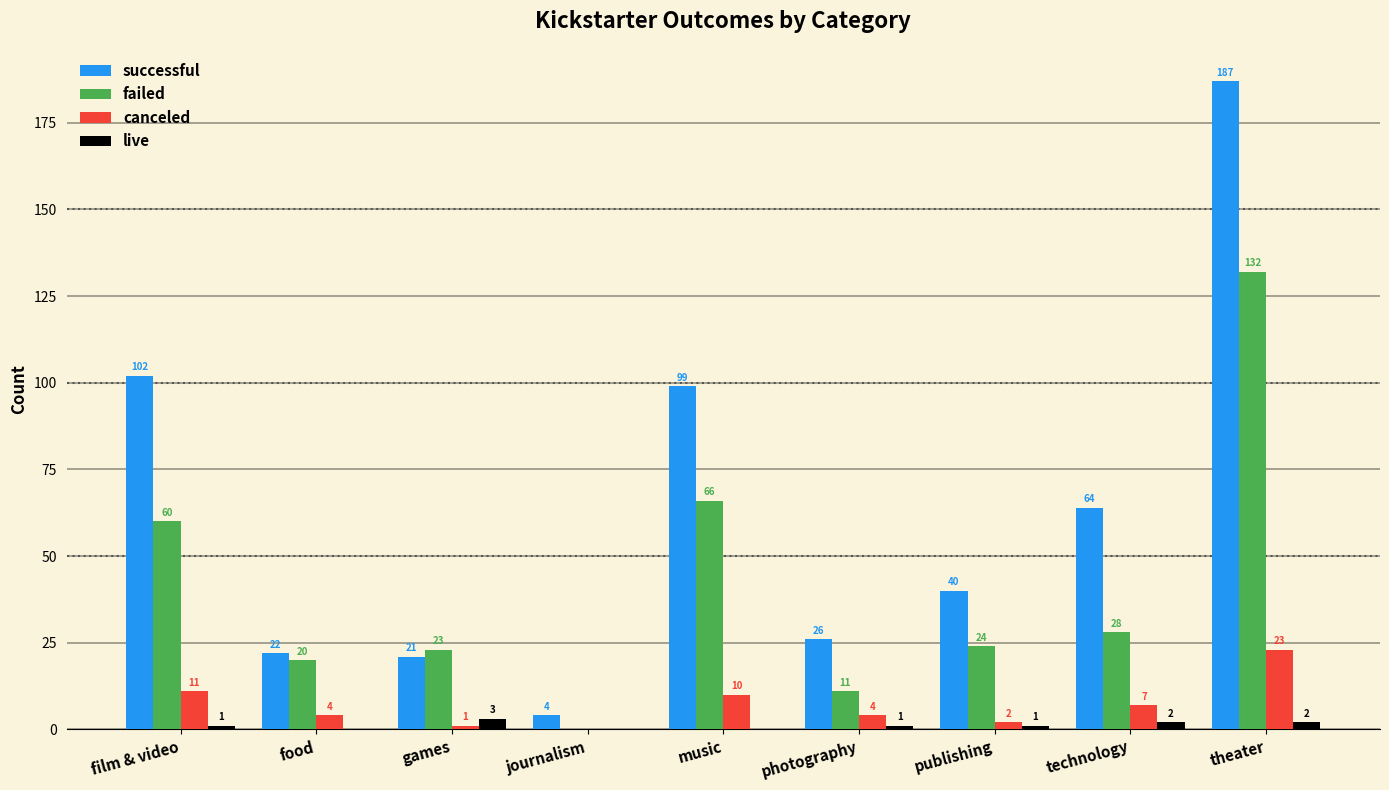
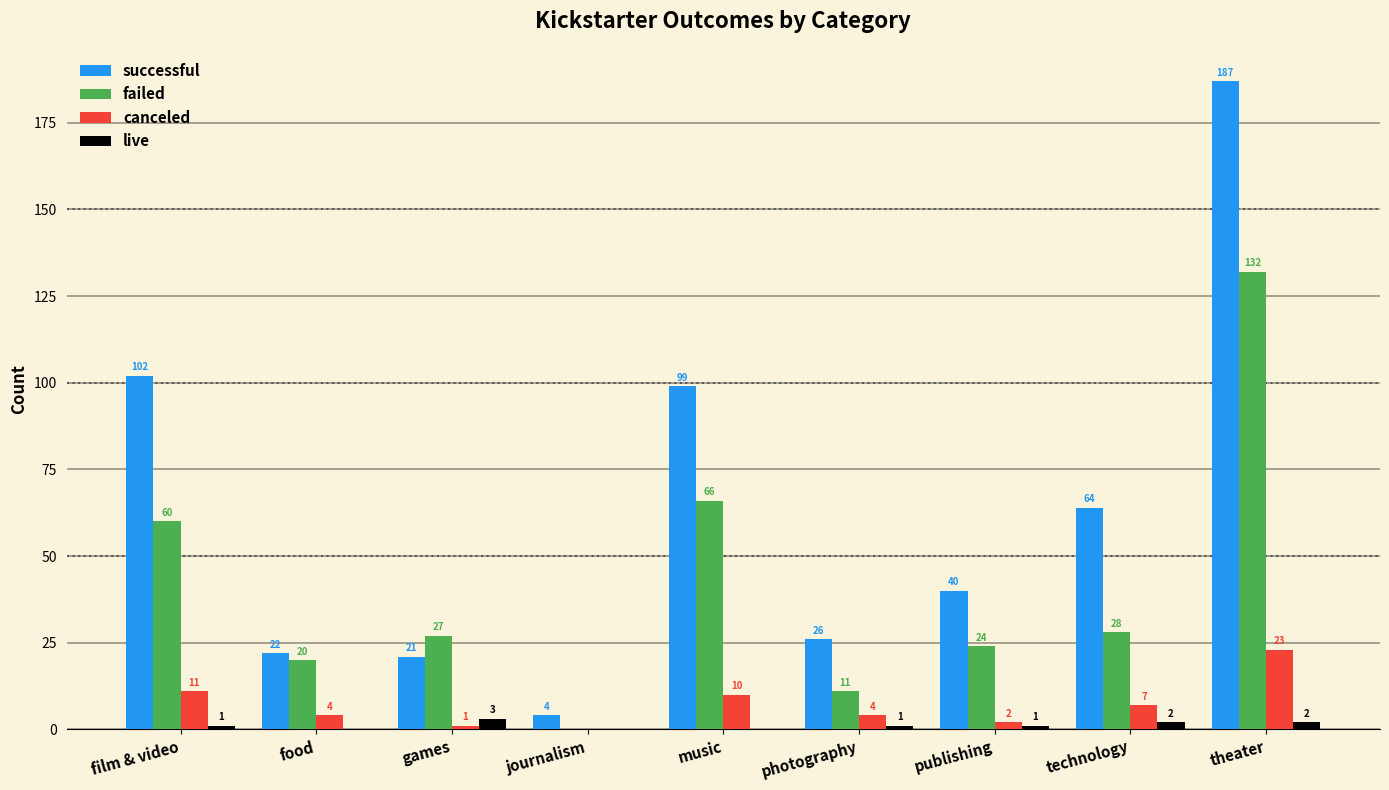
failed, games: 23 -> 27
